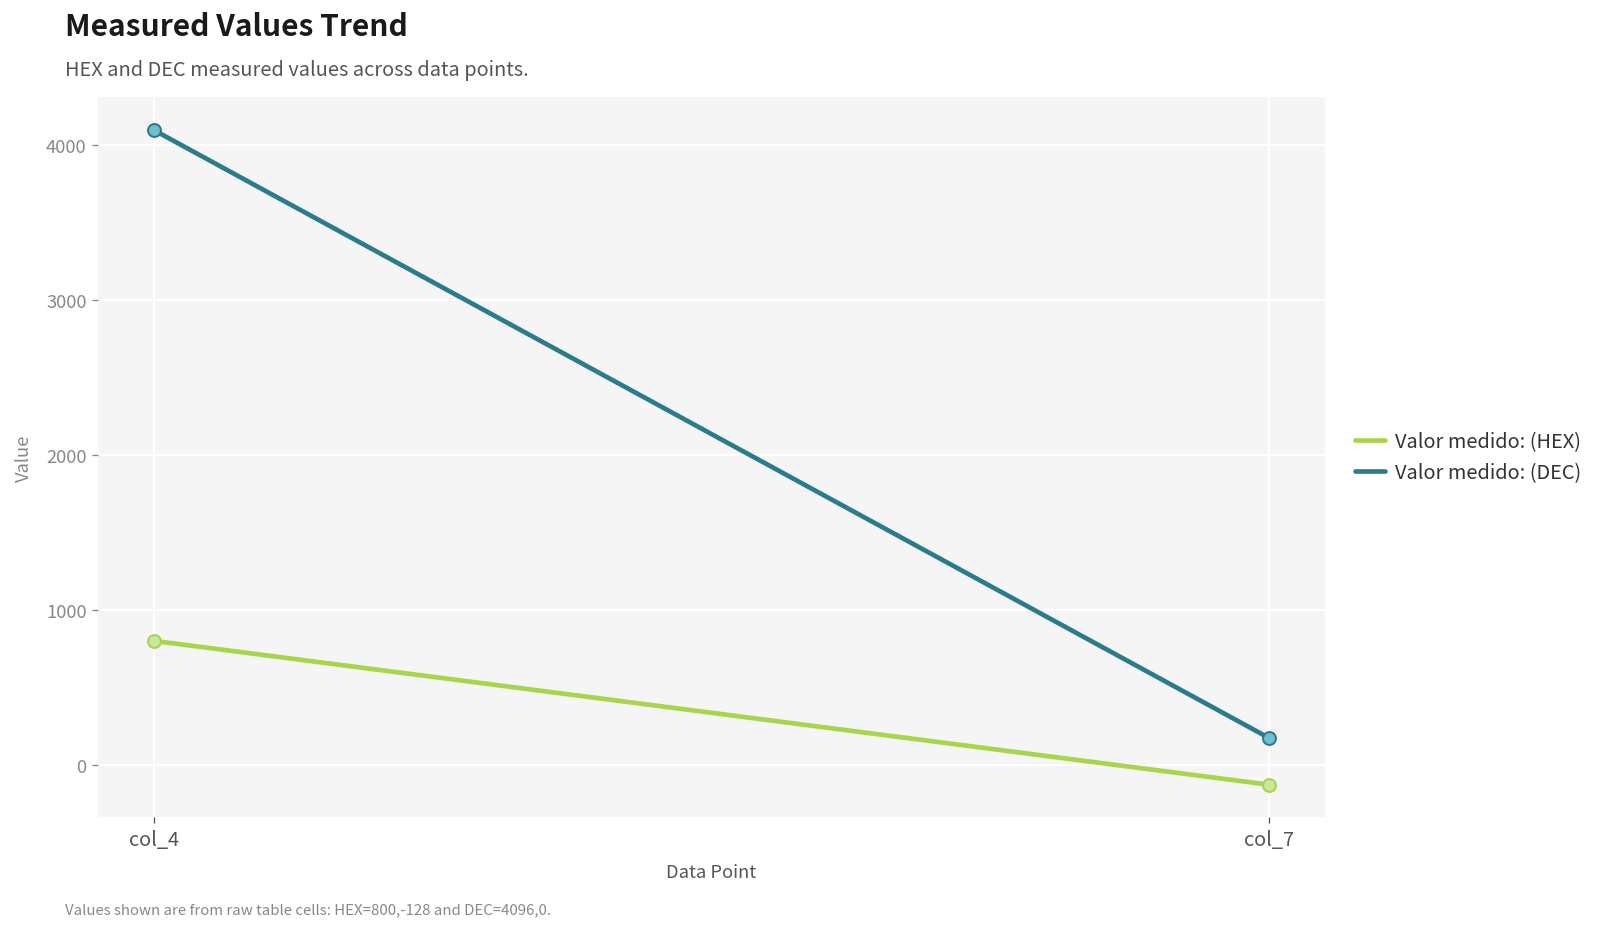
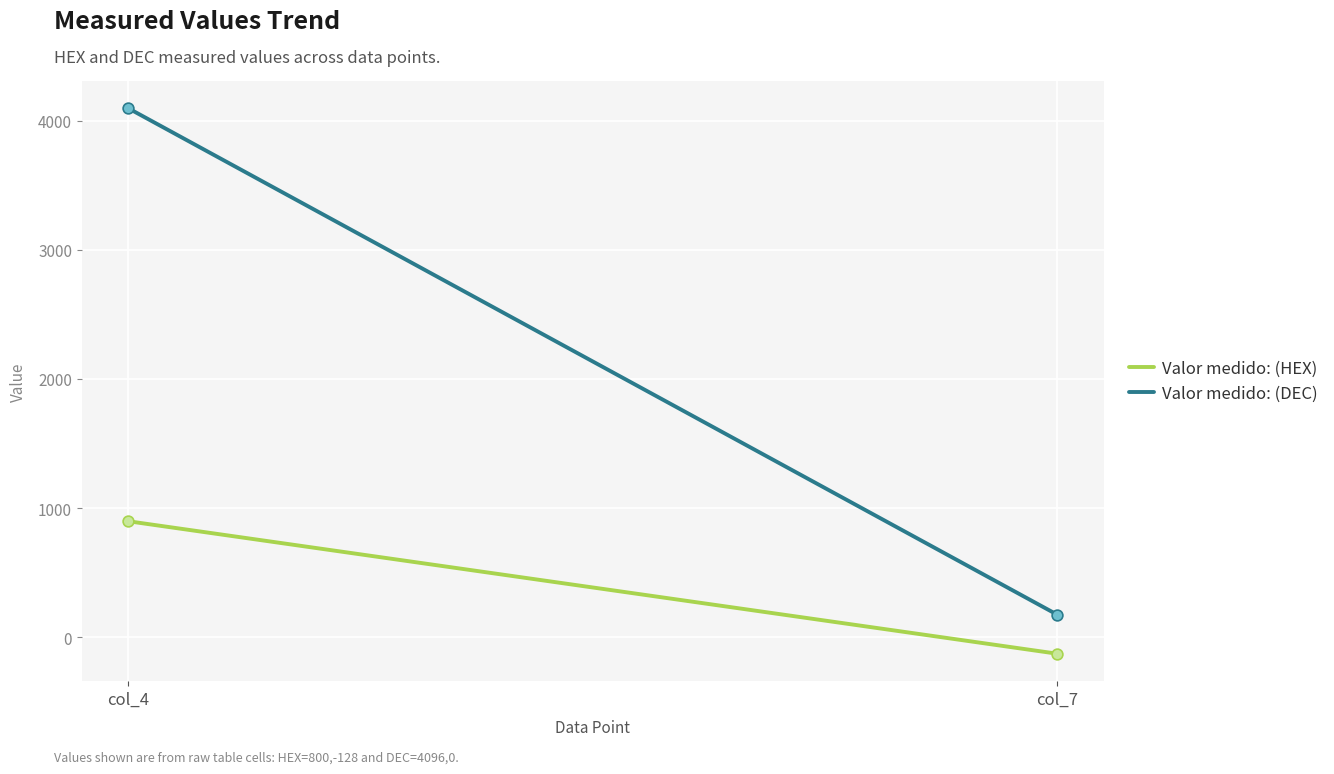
Valor medido: (HEX), col_4: 800 -> 900
